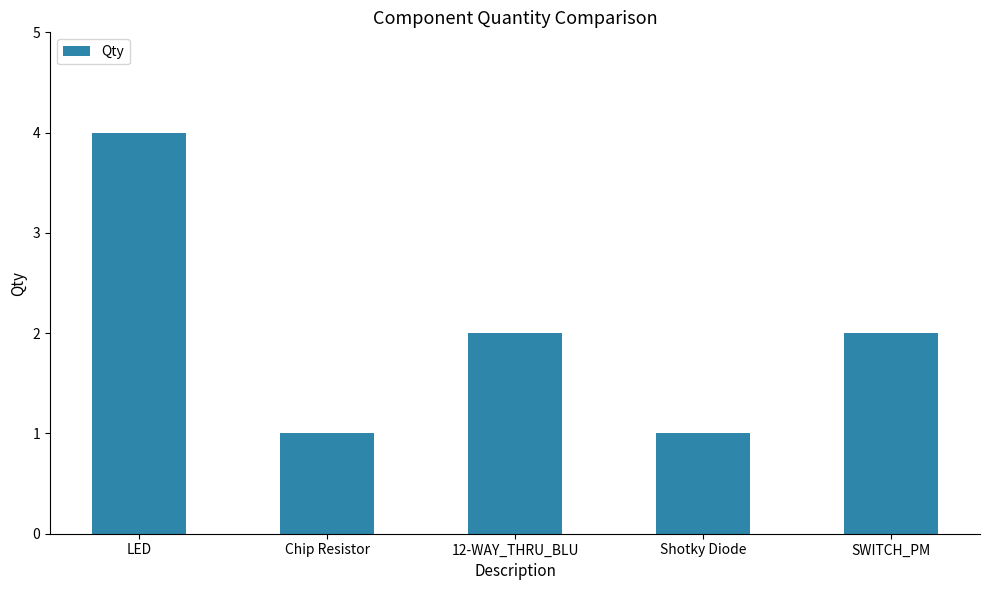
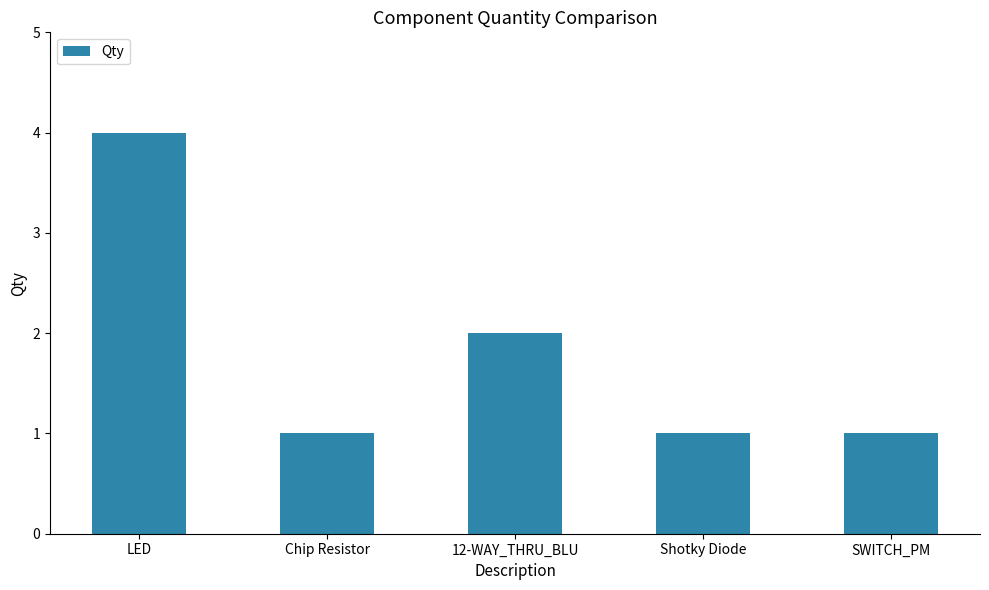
SWITCH_PM: 2 -> 1
